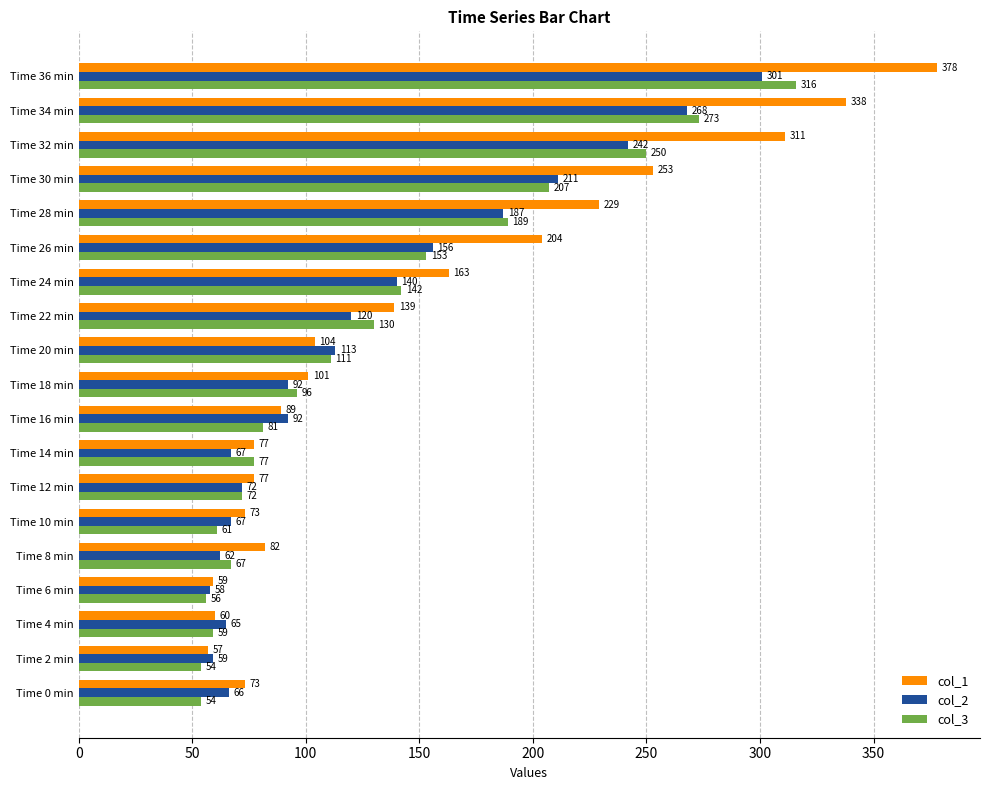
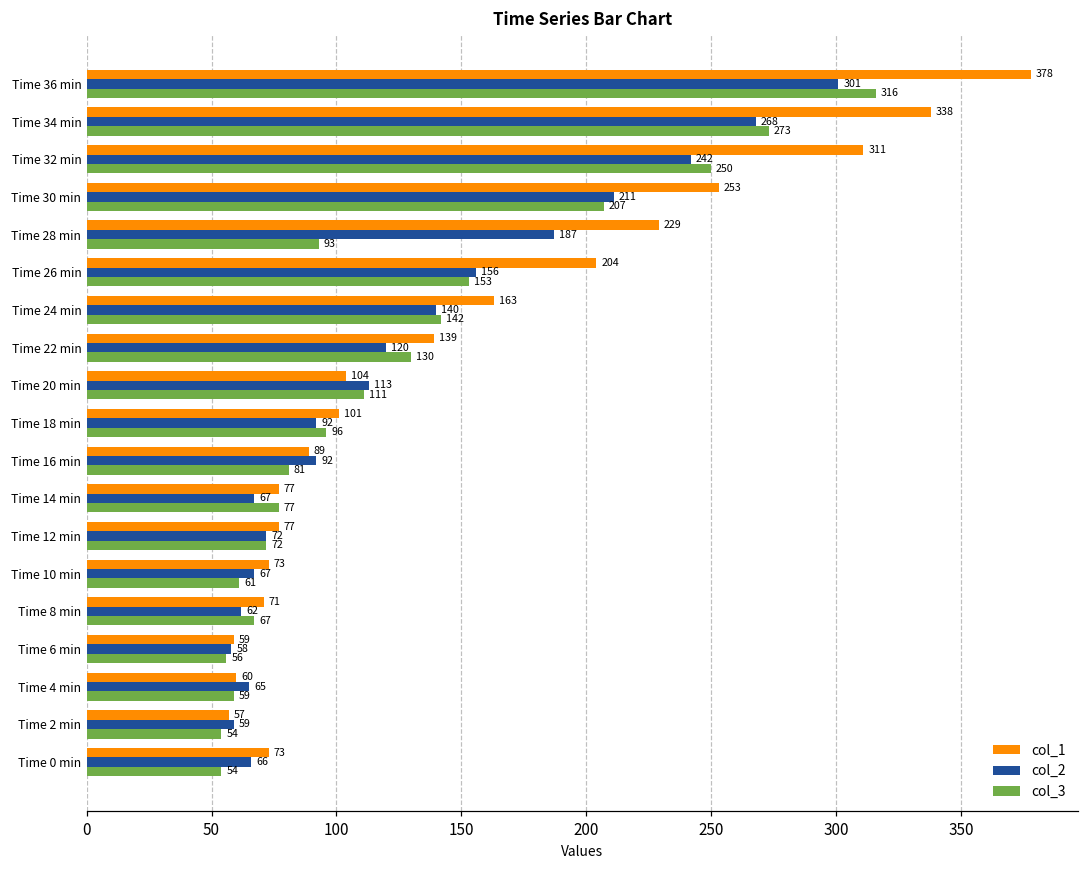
col_3, Time 28 min: 189 -> 93
col_1, Time 8 min: 82 -> 71
